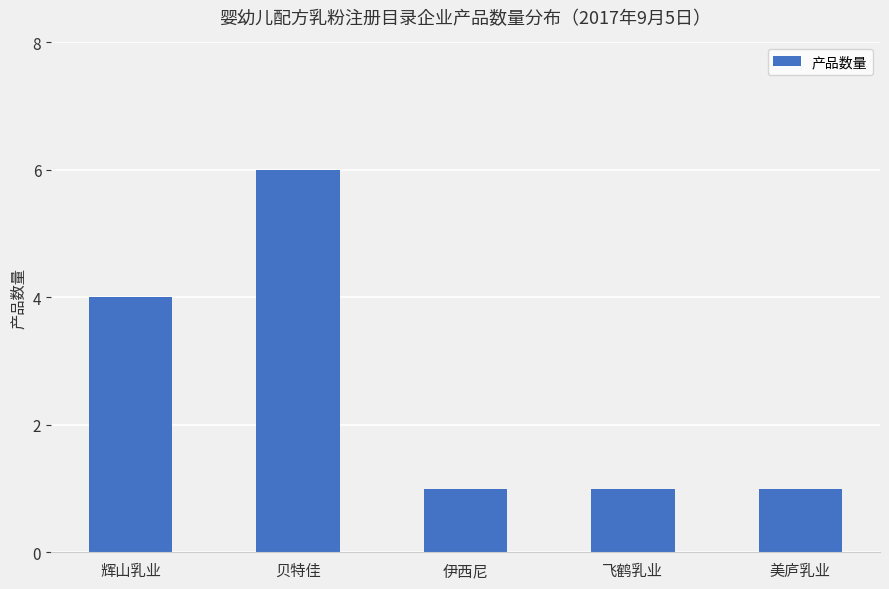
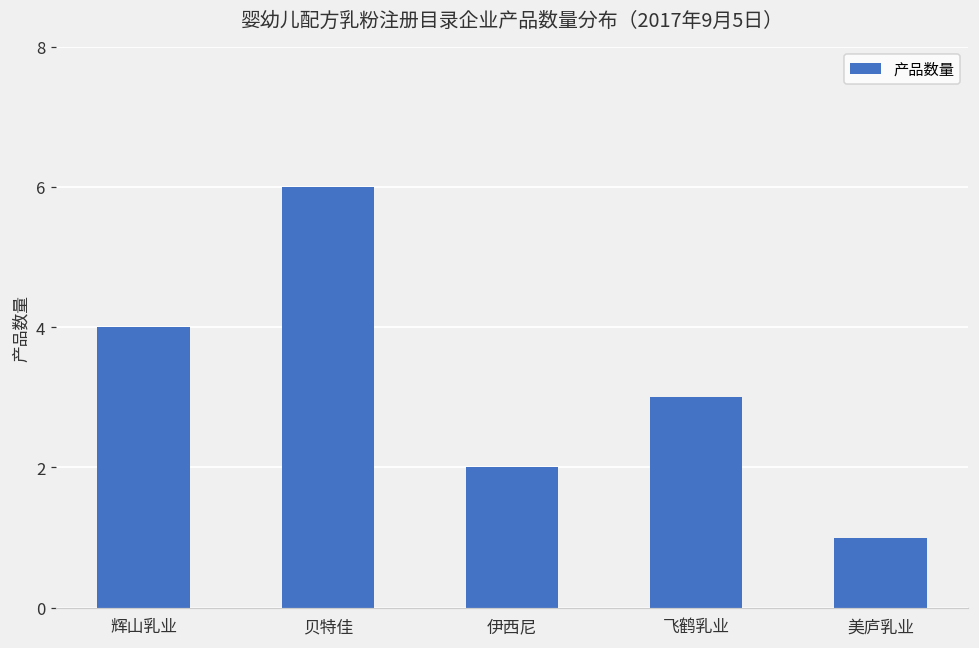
伊西尼: 1 -> 2
飞鹤乳业: 1 -> 3
